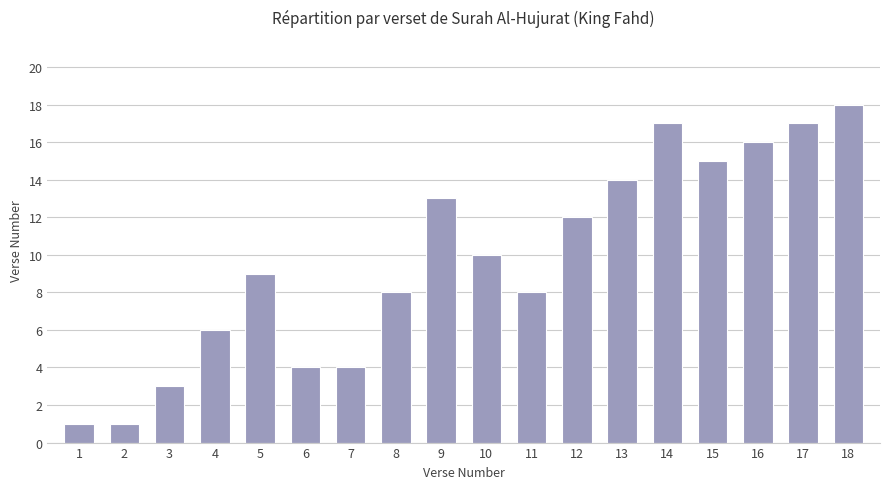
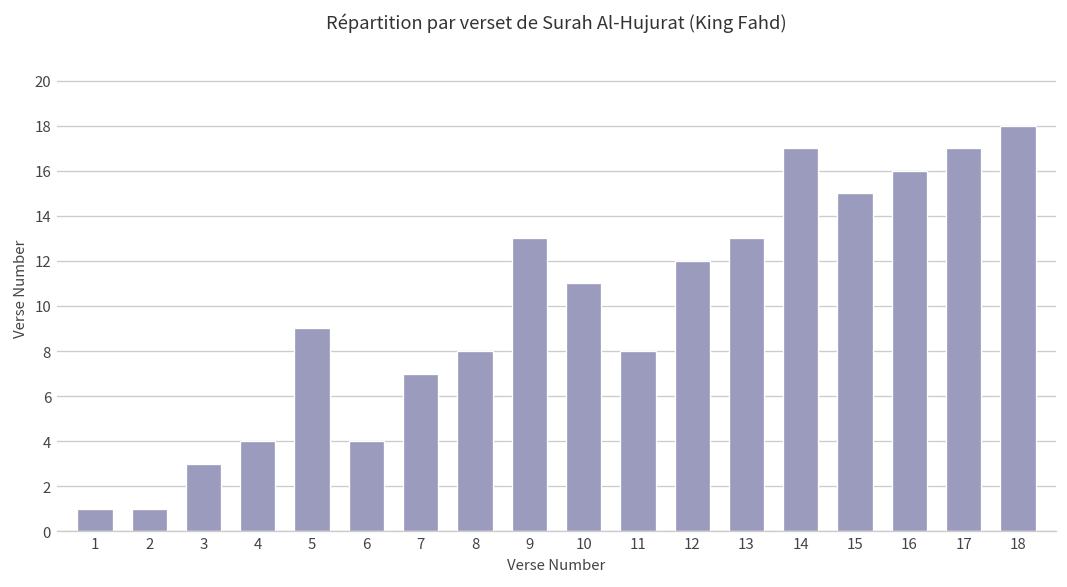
4: 6 -> 4
7: 4 -> 7
10: 10 -> 11
13: 14 -> 13
